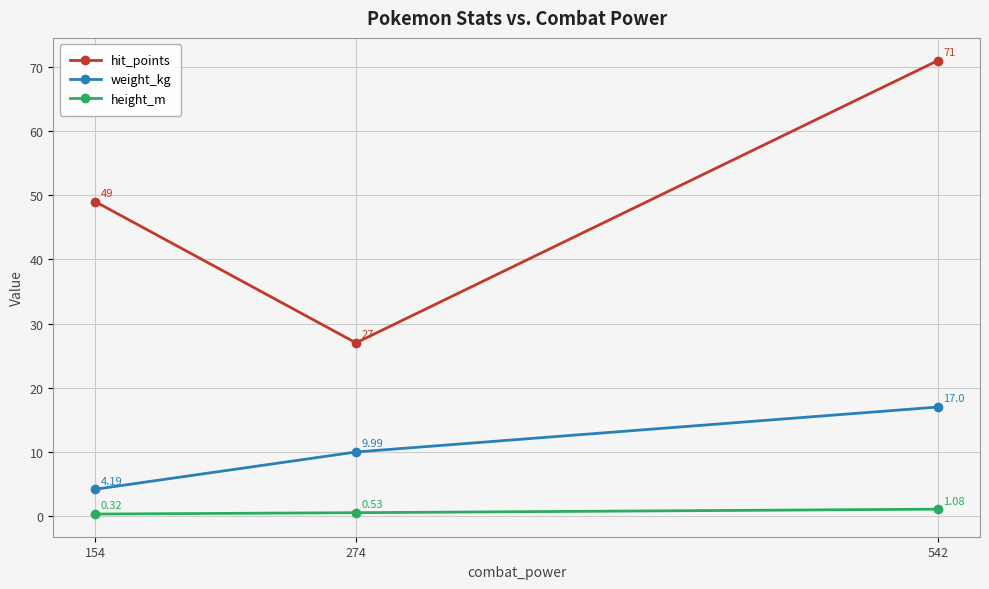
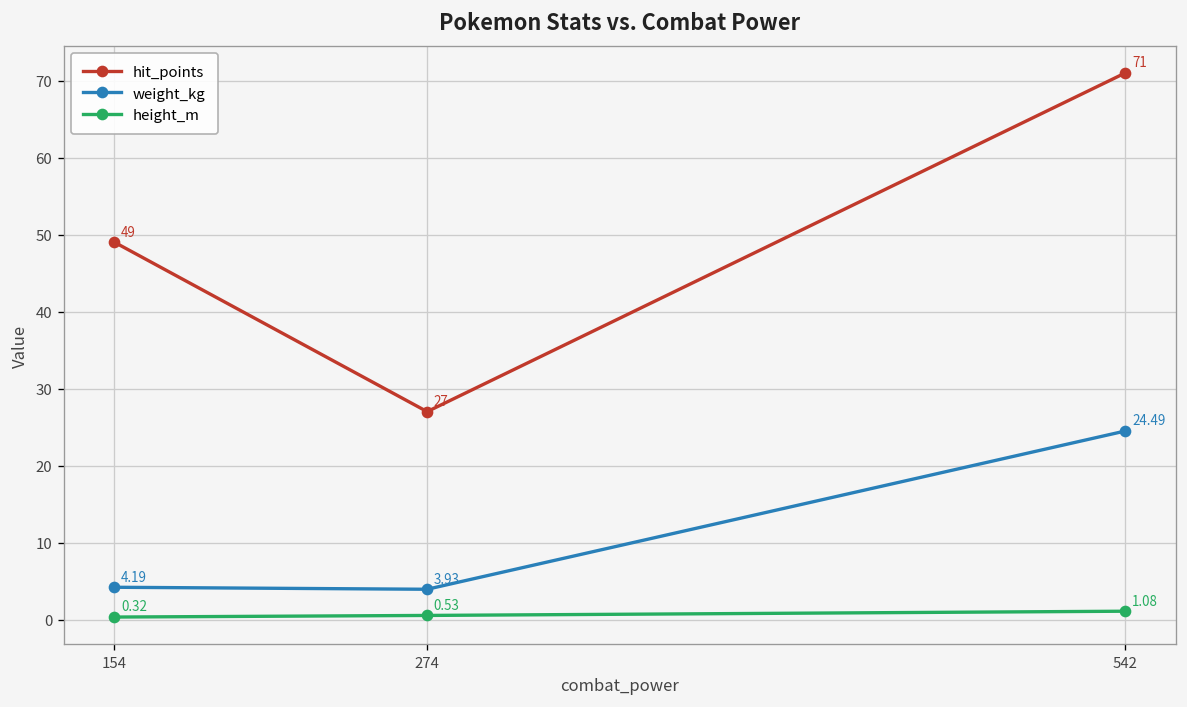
weight_kg, 274: 9.99 -> 3.93
weight_kg, 542: 17.0 -> 24.49
